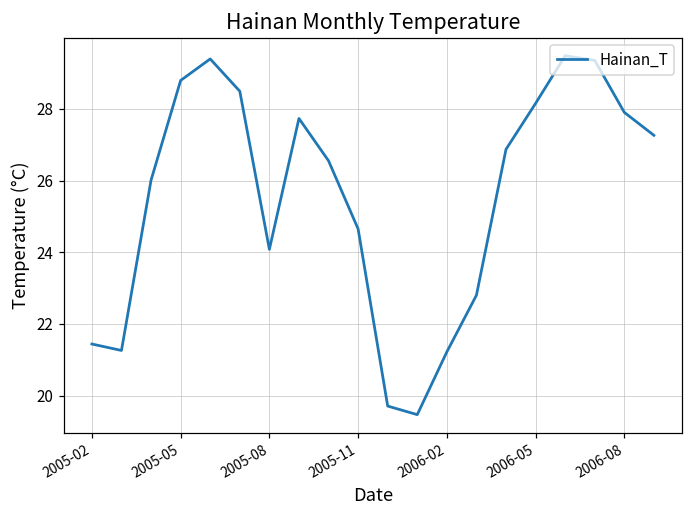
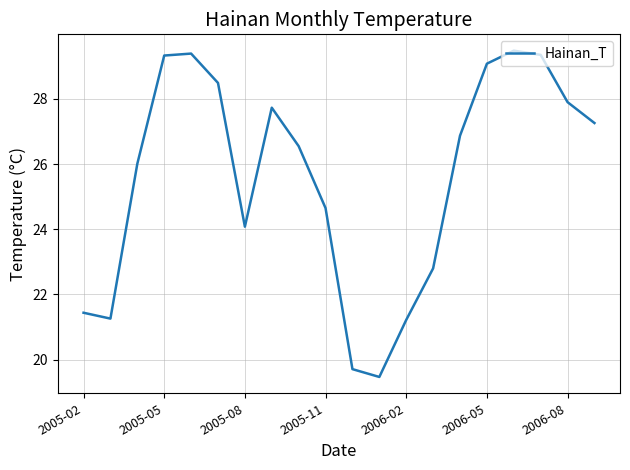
2005-05: 28.8 -> 29.3
2006-05: 28.2 -> 29.1
